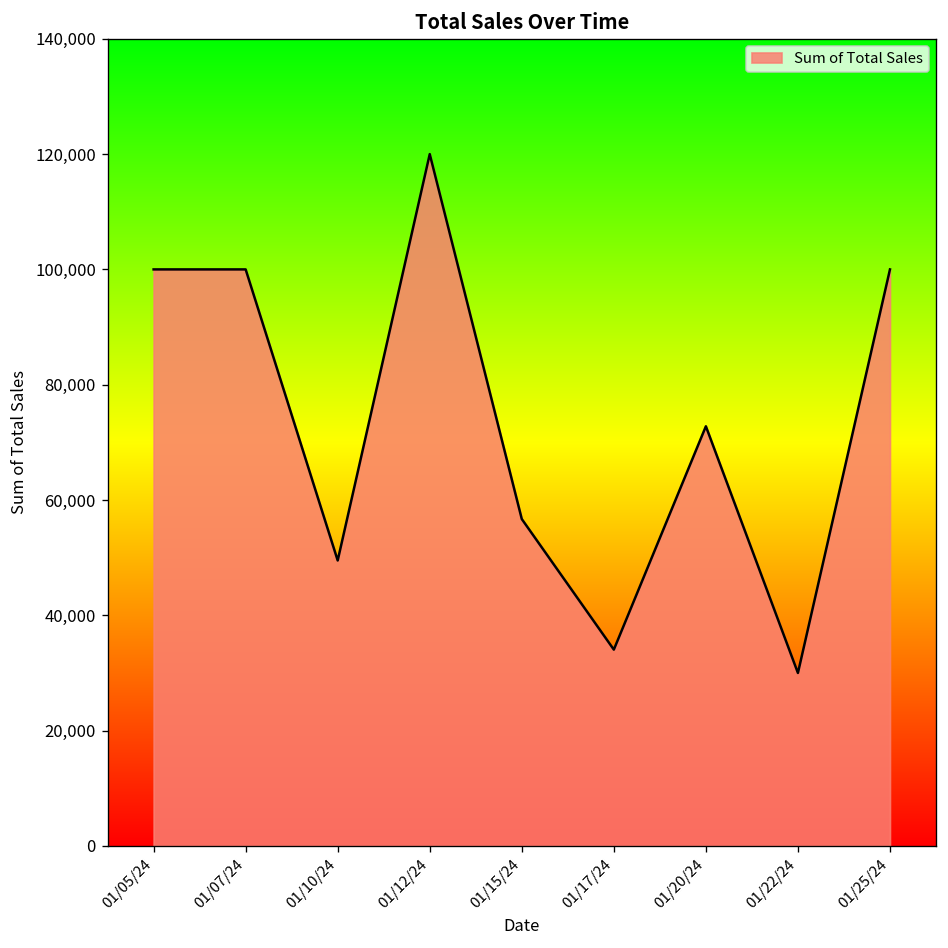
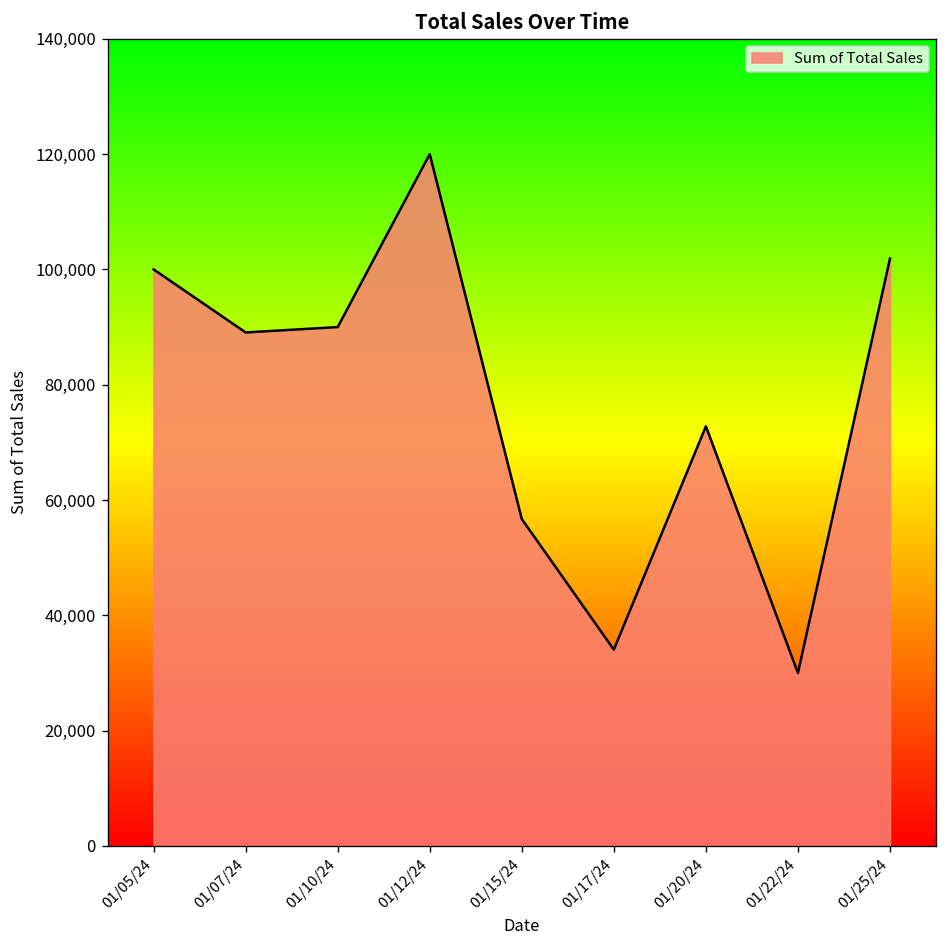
01/07/24: 100,000 -> 89,000
01/10/24: 50,000 -> 90,000
01/25/24: 100,000 -> 102,000
